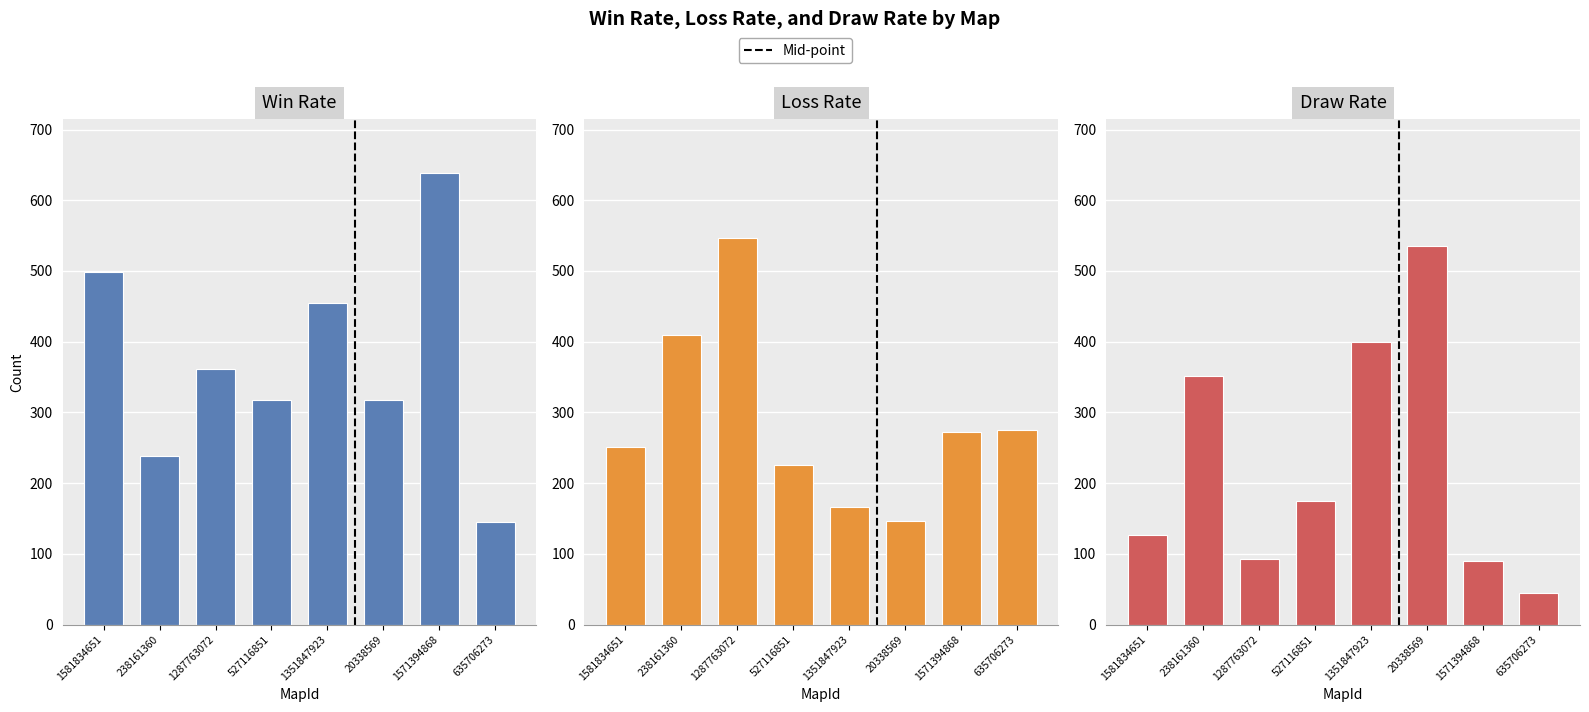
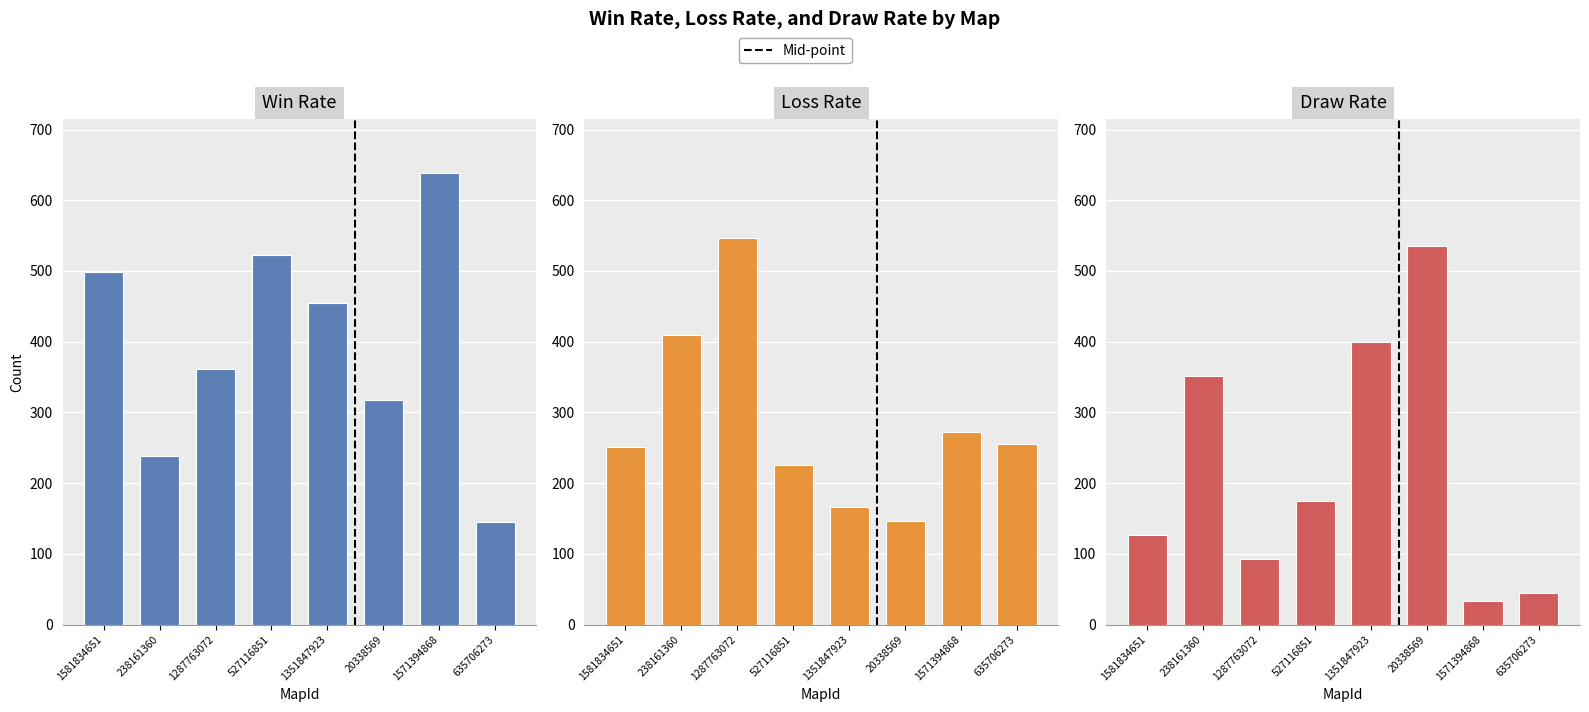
Win Rate, 527116851: 320 -> 520
Loss Rate, 635706273: 280 -> 260
Draw Rate, 1571394868: 90 -> 30
